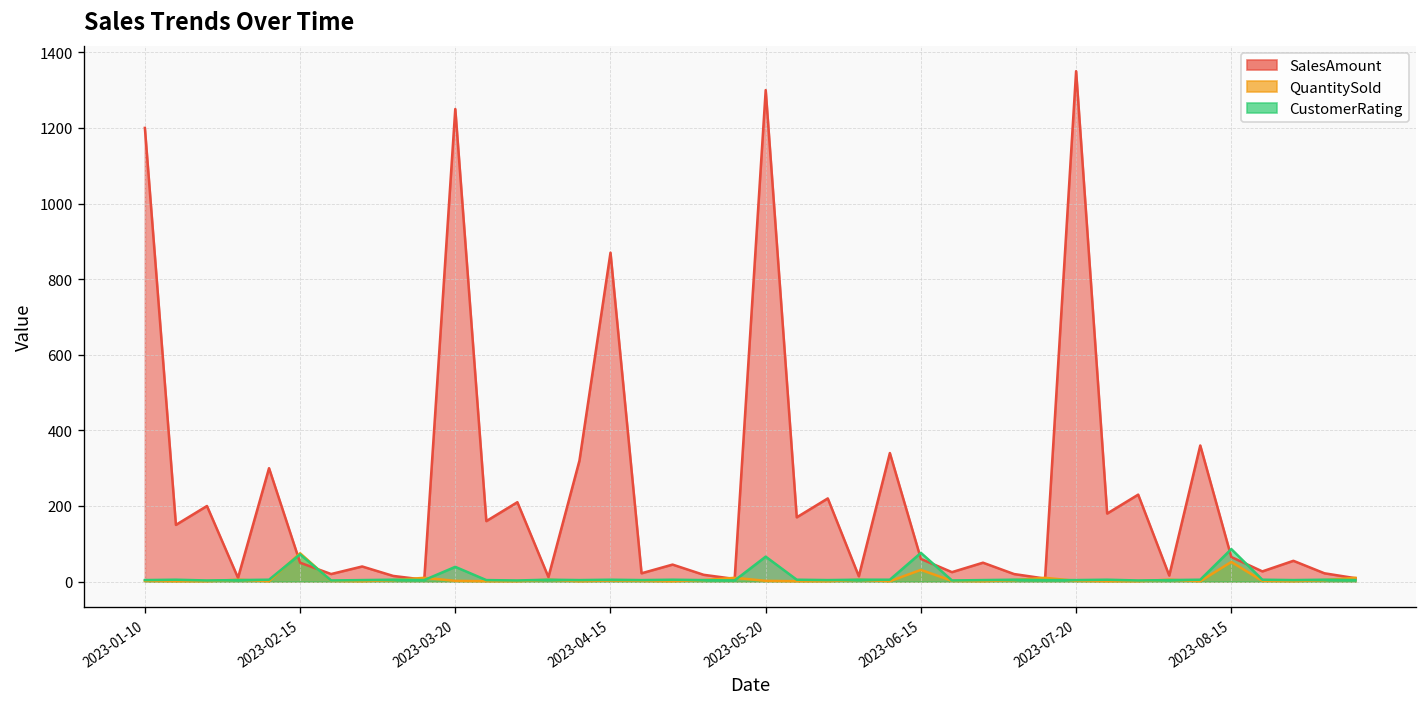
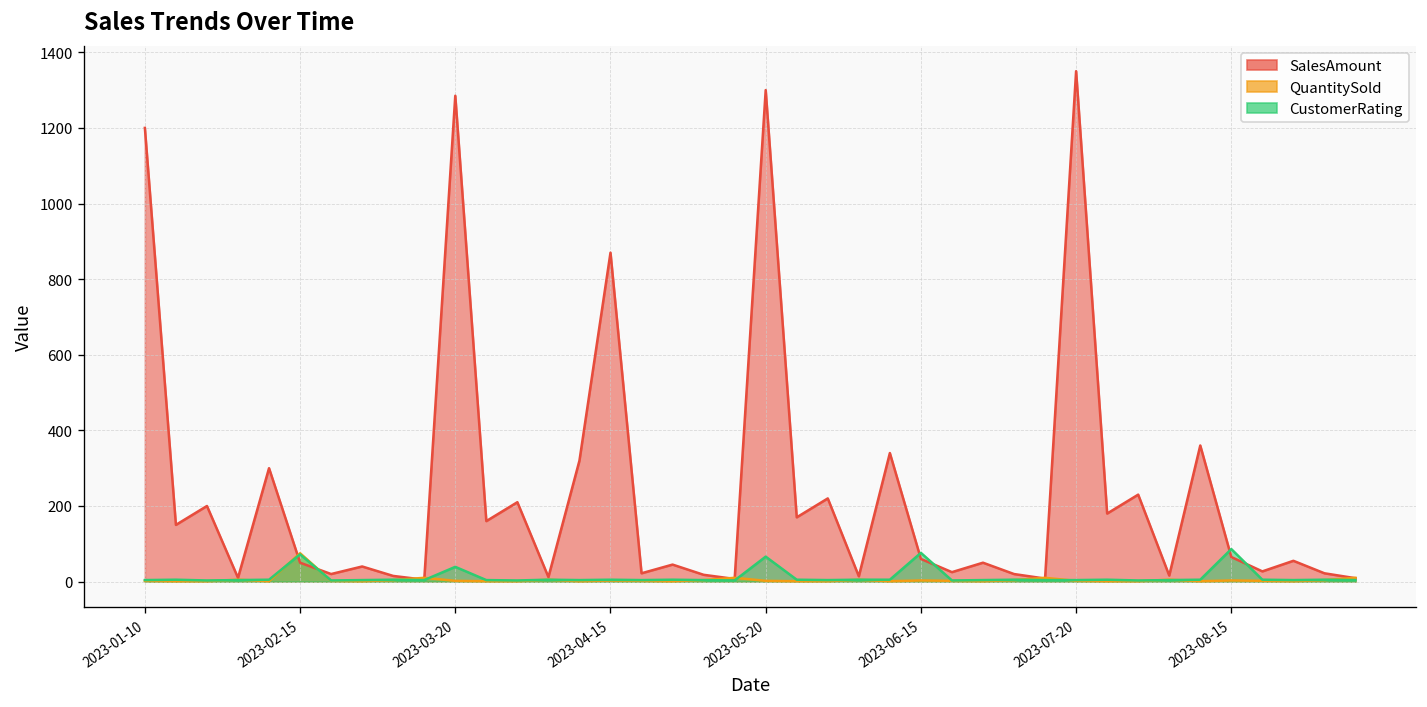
SalesAmount, 2023-03-20: 1250 -> 1290
QuantitySold, 2023-06-15: 30 -> 0
QuantitySold, 2023-08-15: 50 -> 0
